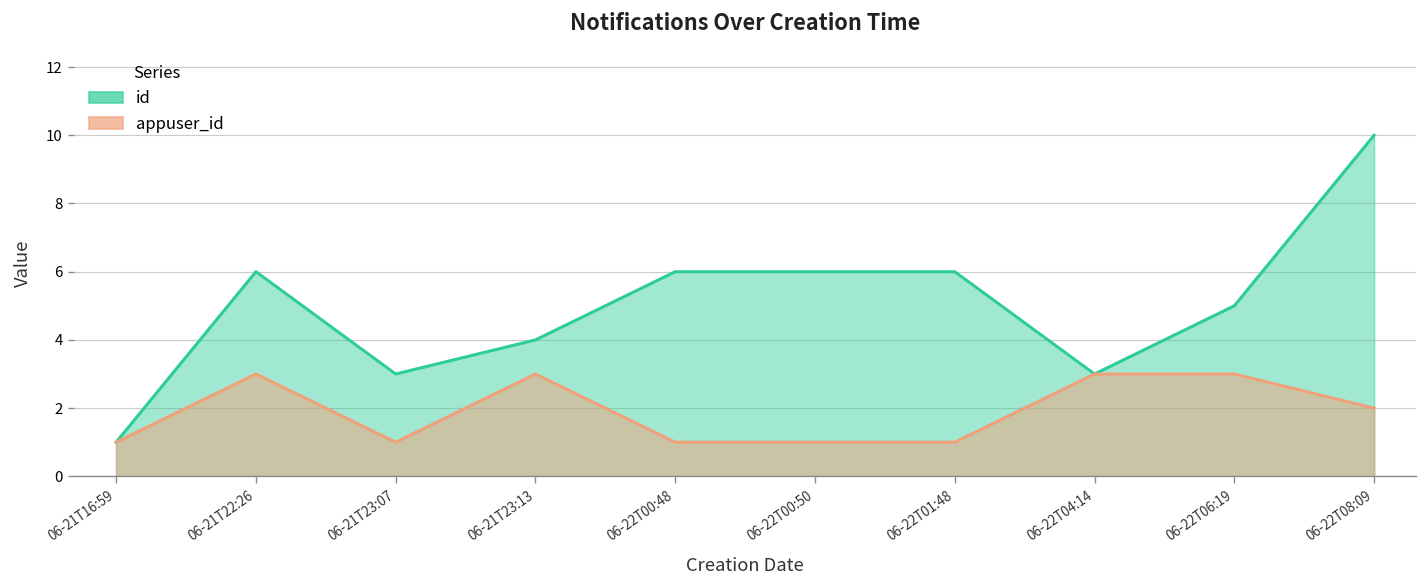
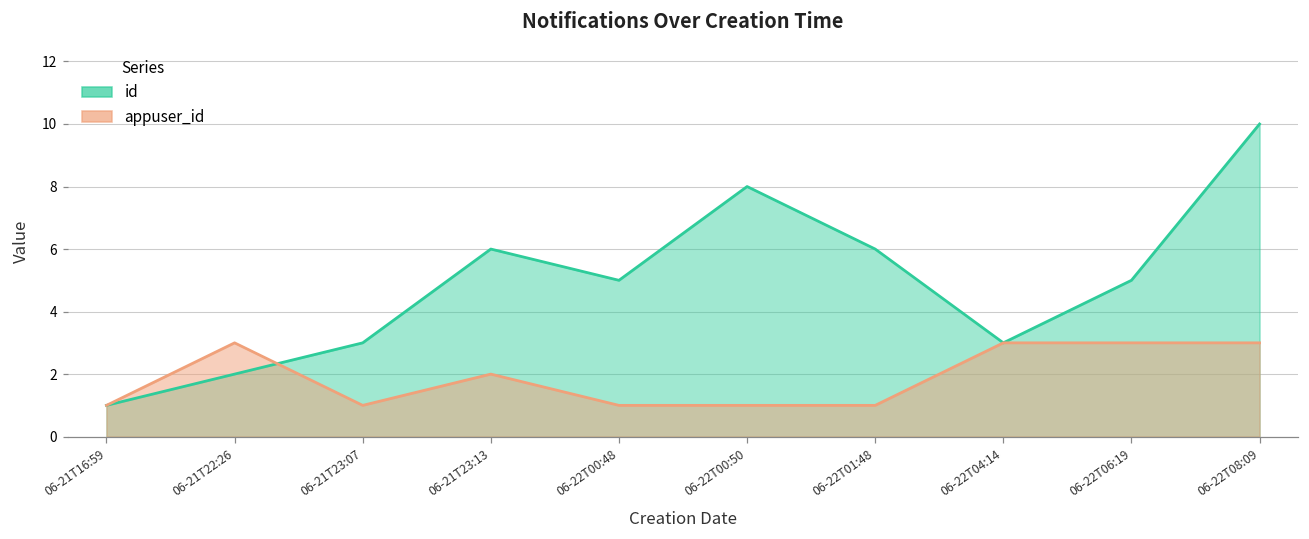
id, 06-21T22:26: 6 -> 2
id, 06-21T23:13: 4 -> 6
appuser_id, 06-21T23:13: 3 -> 2
id, 06-22T00:48: 6 -> 5
id, 06-22T00:50: 6 -> 8
appuser_id, 06-22T08:09: 2 -> 3
